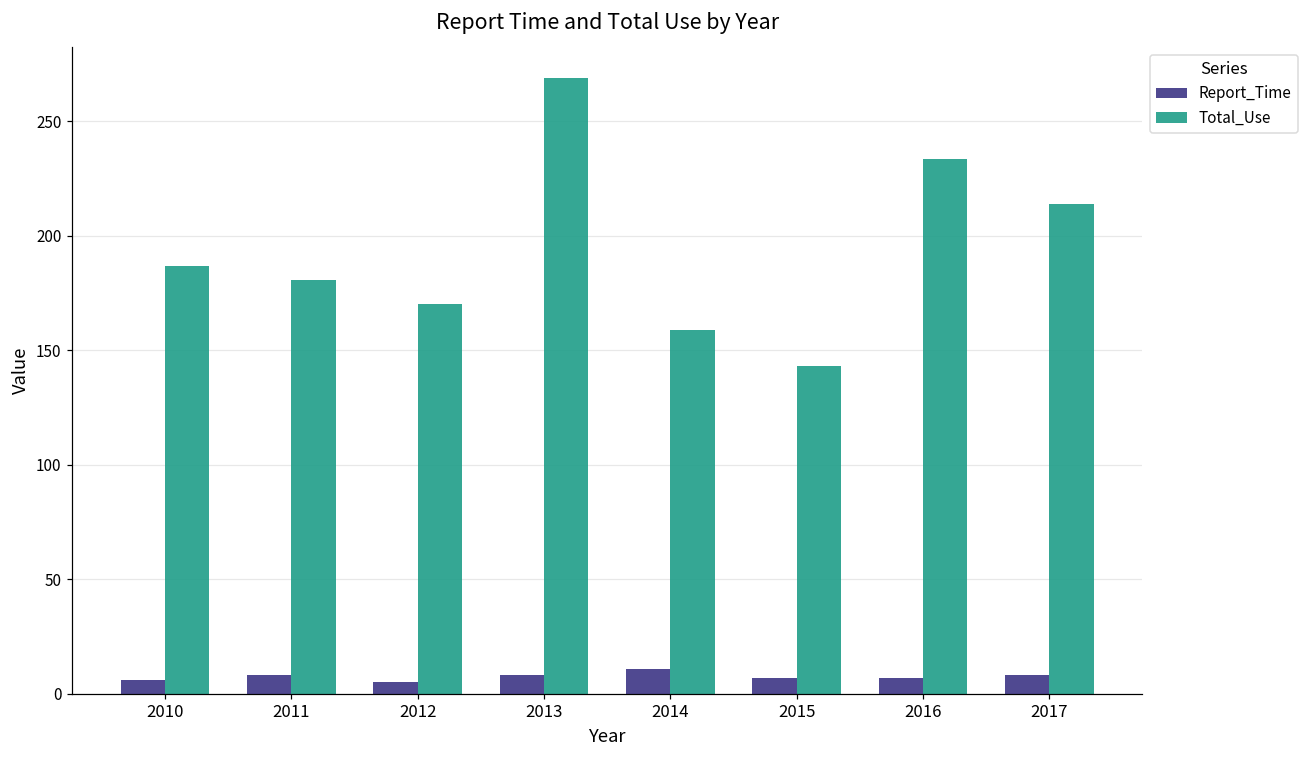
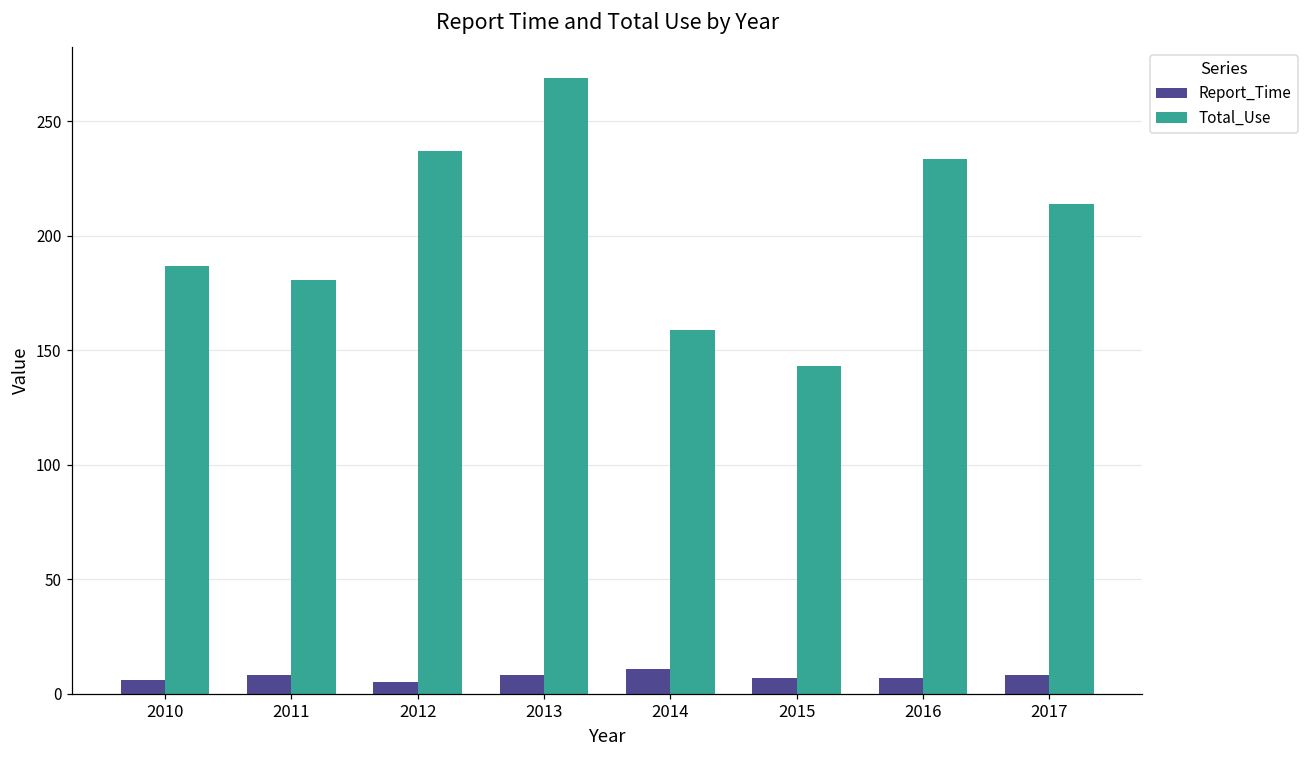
Total_Use, 2012: 170 -> 237
